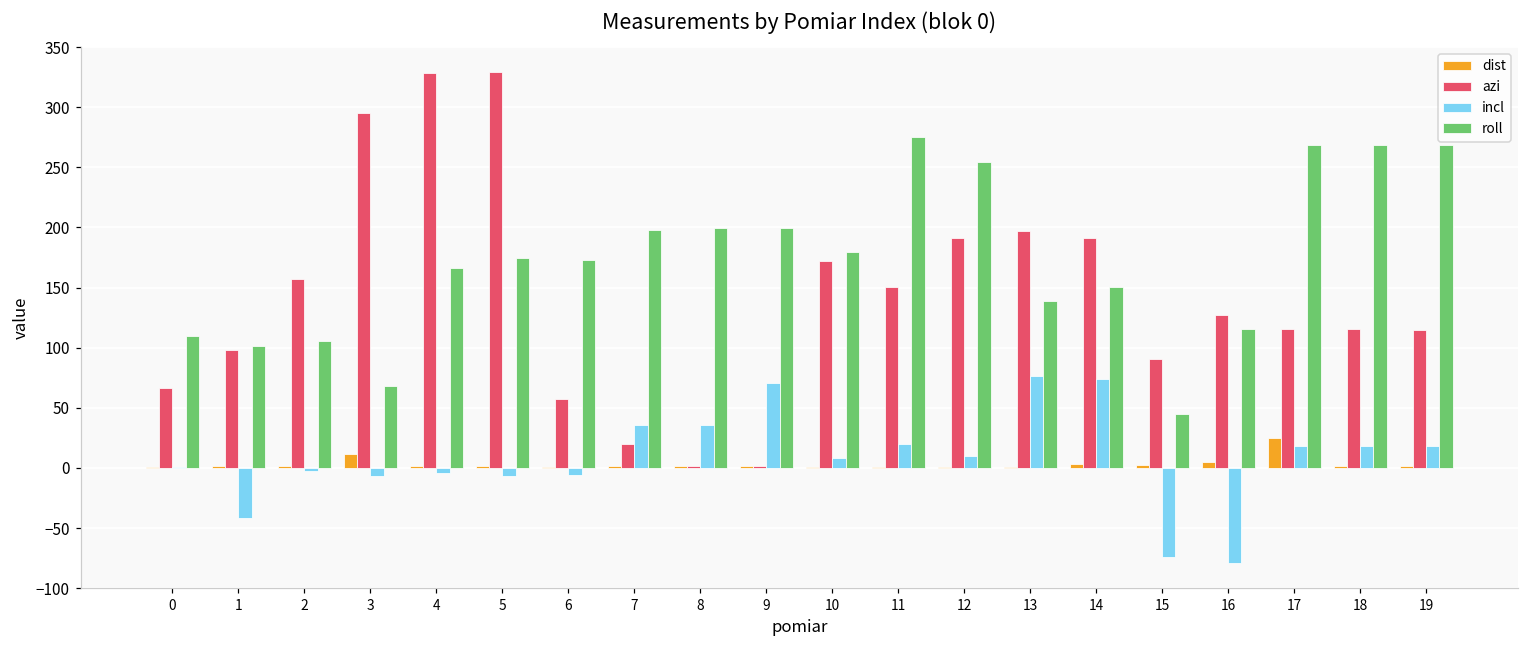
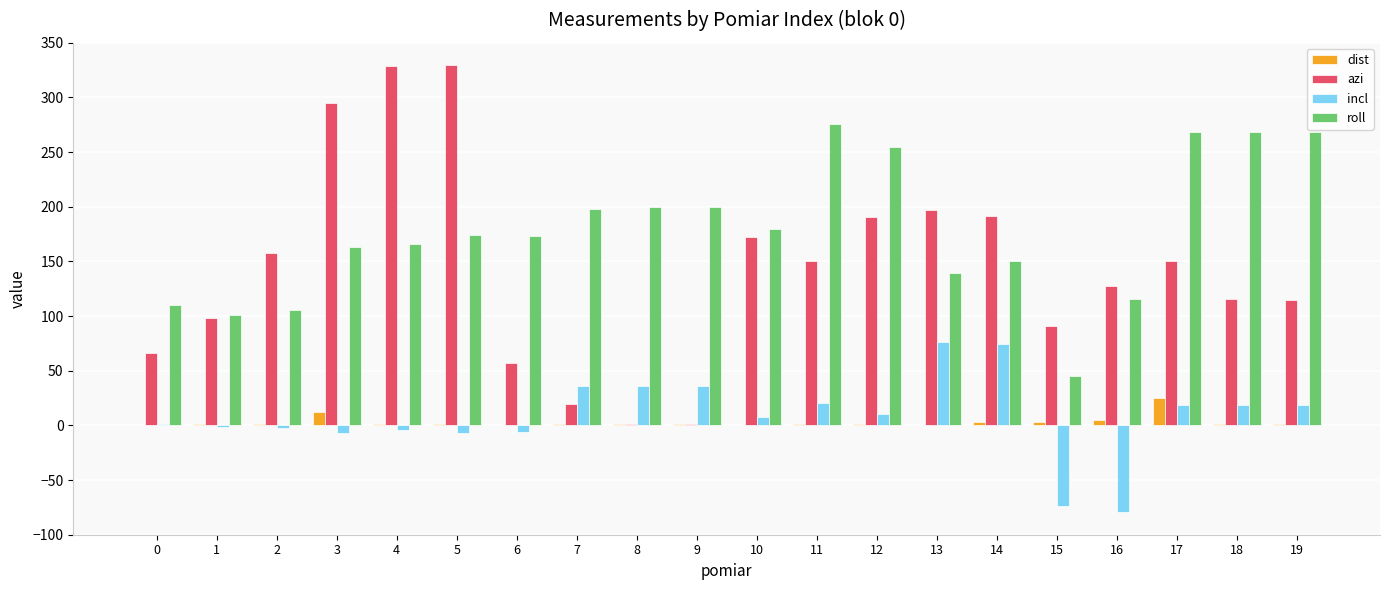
incl, 1: -42 -> -2
roll, 3: 68 -> 163
incl, 9: 71 -> 36
azi, 17: 116 -> 151
